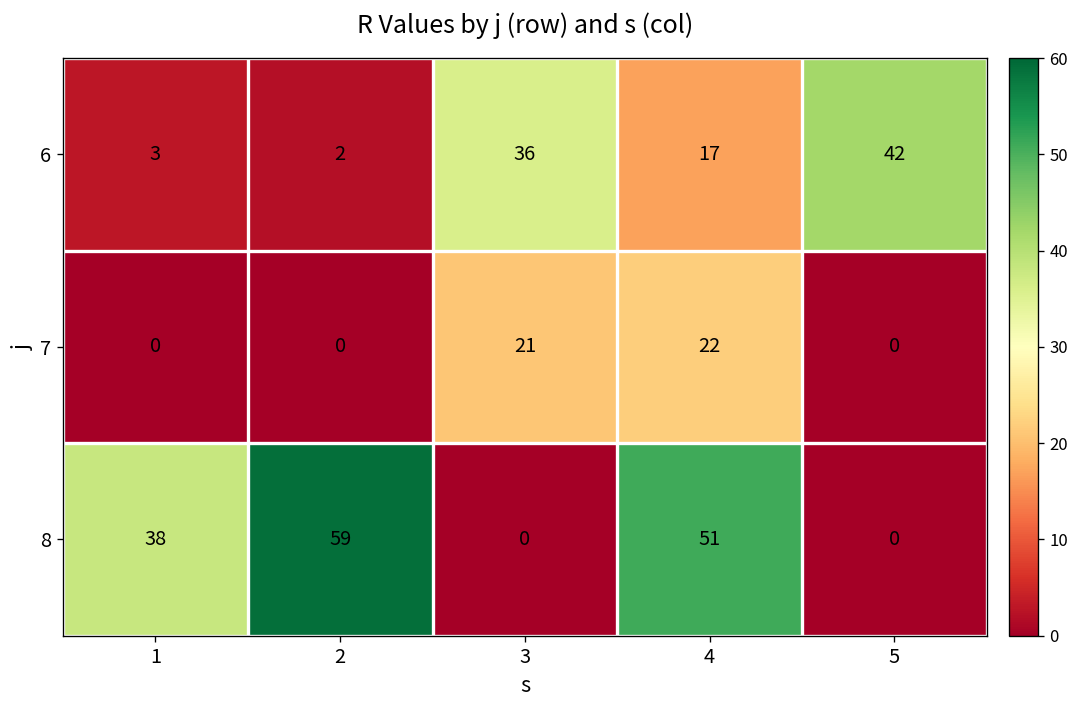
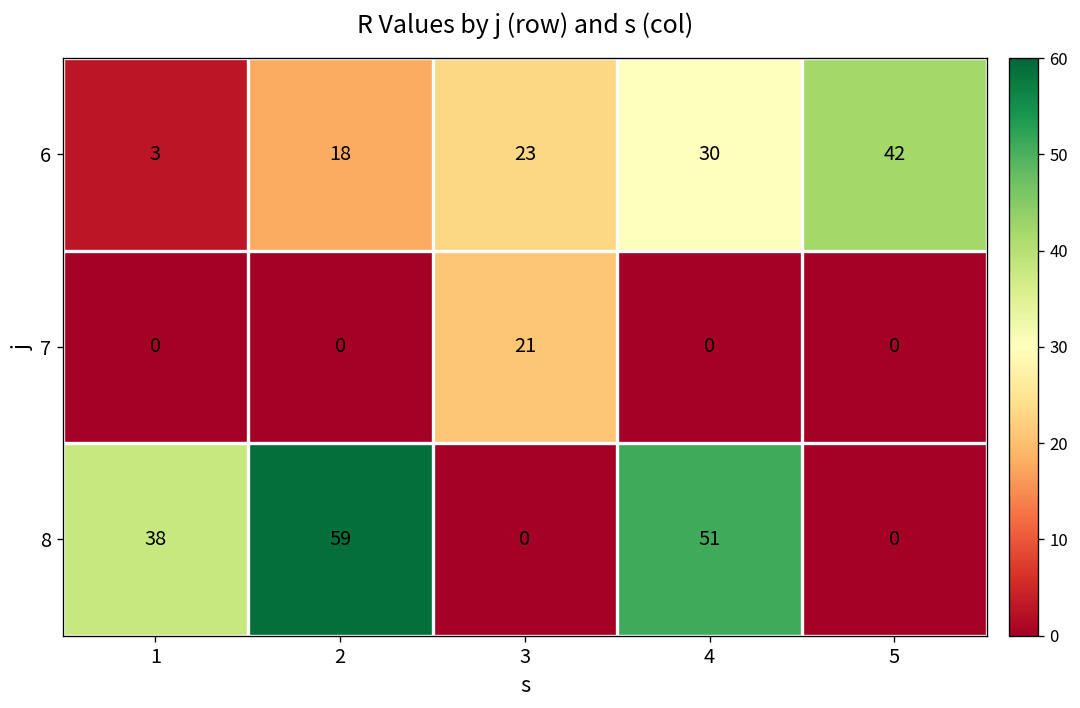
6, 2: 2 -> 18
6, 3: 36 -> 23
6, 4: 17 -> 30
7, 4: 22 -> 0
